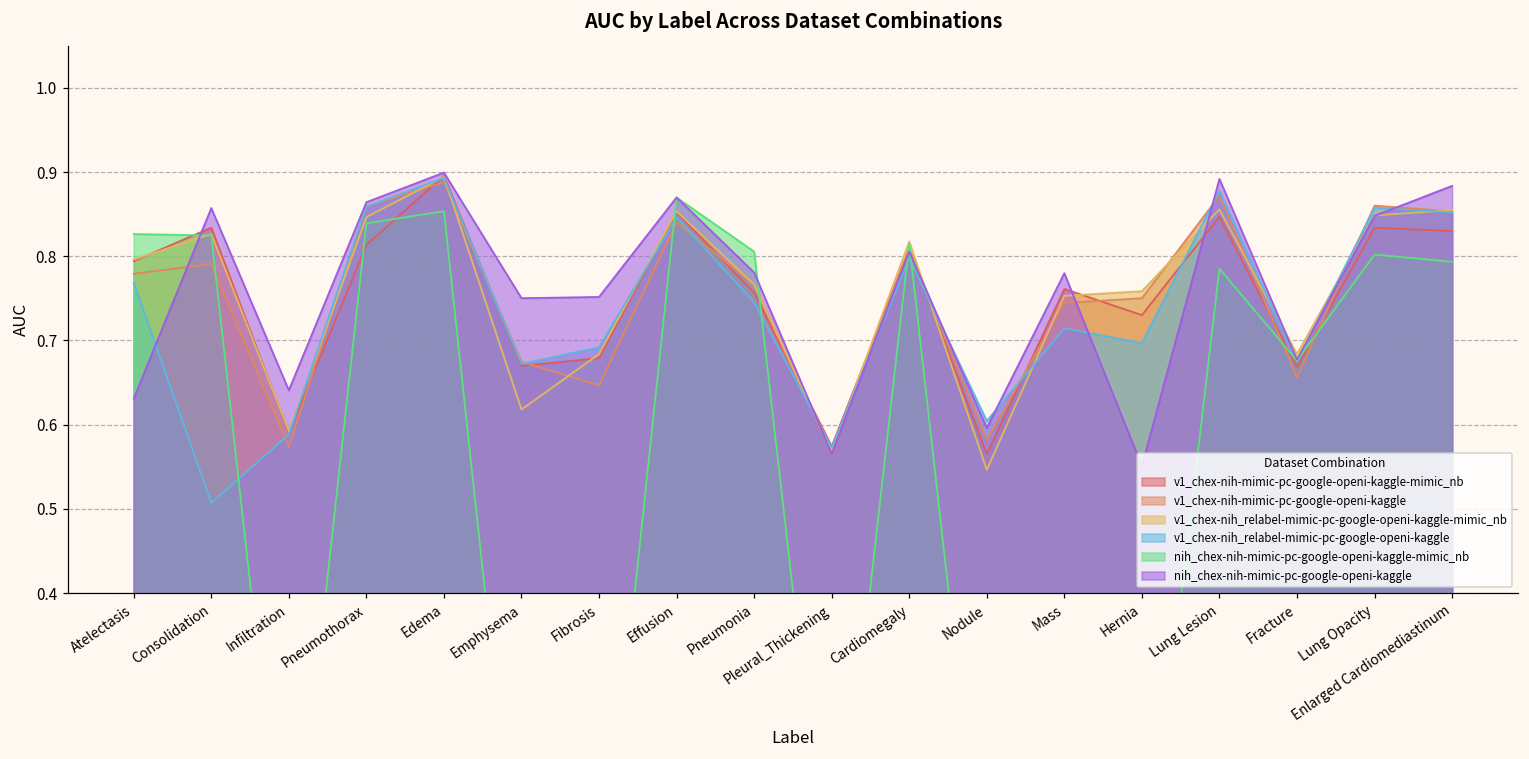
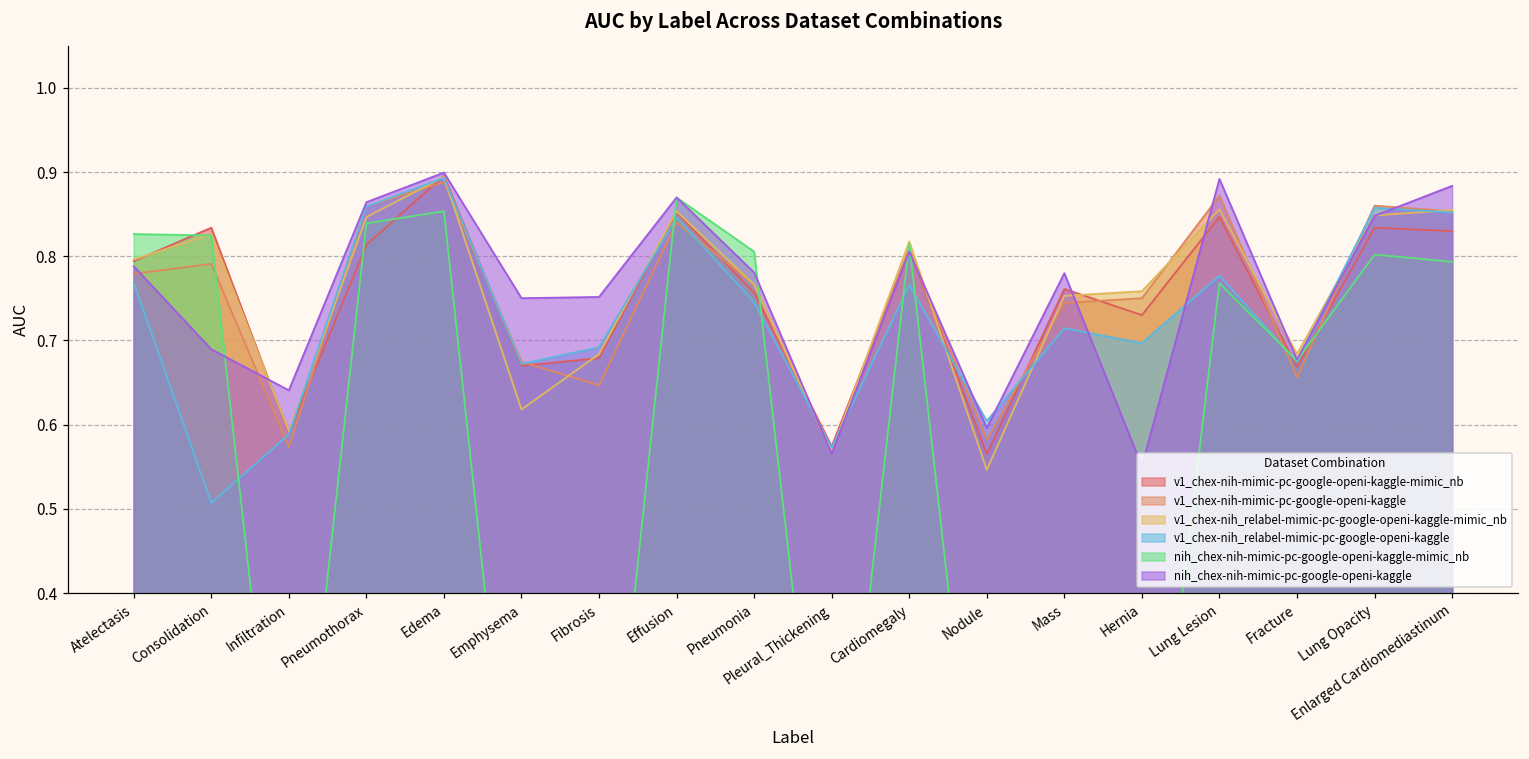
nih_chex-nih-mimic-pc-google-openi-kaggle, Atelectasis: 0.63 -> 0.79
nih_chex-nih-mimic-pc-google-openi-kaggle, Consolidation: 0.86 -> 0.69
v1_chex-nih_relabel-mimic-pc-google-openi-kaggle, Cardiomegaly: 0.80 -> 0.77
v1_chex-nih_relabel-mimic-pc-google-openi-kaggle, Lung Lesion: 0.88 -> 0.78
nih_chex-nih-mimic-pc-google-openi-kaggle-mimic_nb, Lung Lesion: 0.79 -> 0.77
